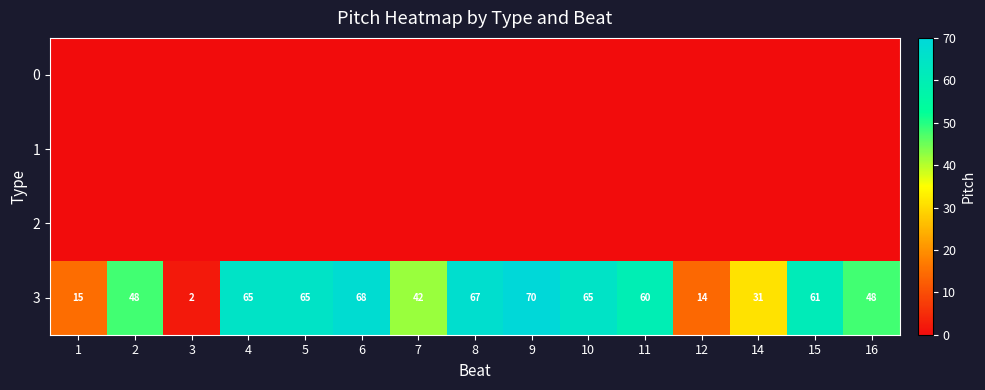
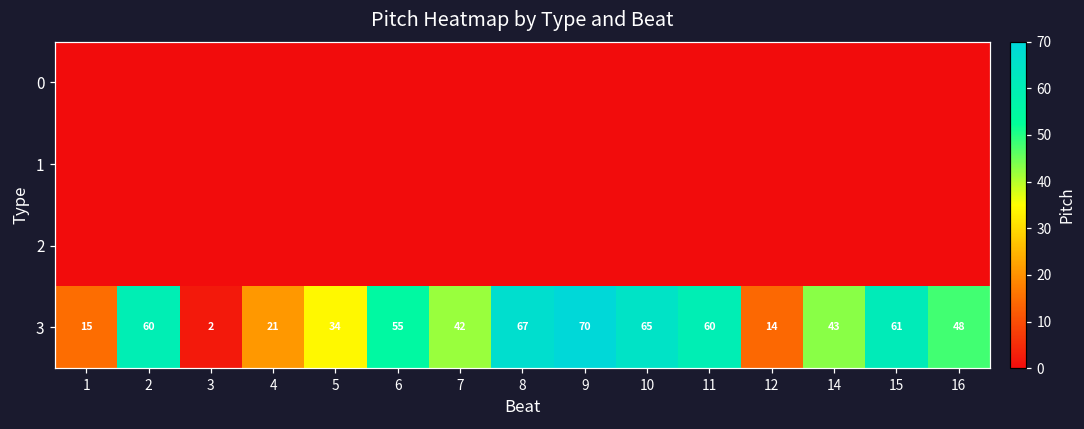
3, 2: 48 -> 60
3, 4: 65 -> 21
3, 5: 65 -> 34
3, 6: 68 -> 55
3, 14: 31 -> 43
